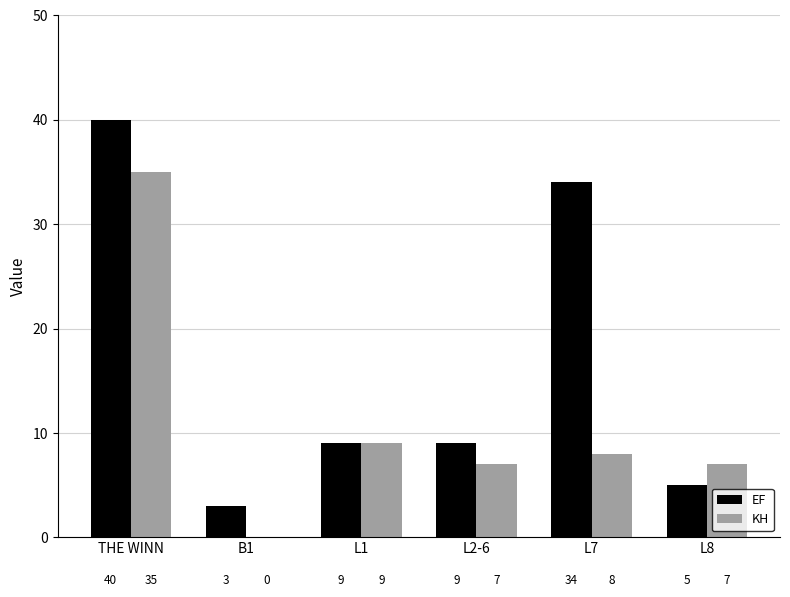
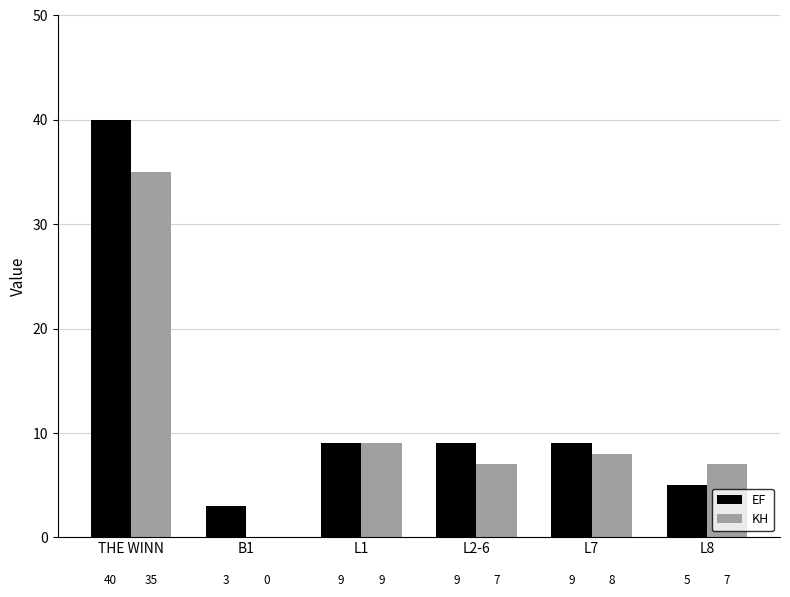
EF, L7: 34 -> 9
